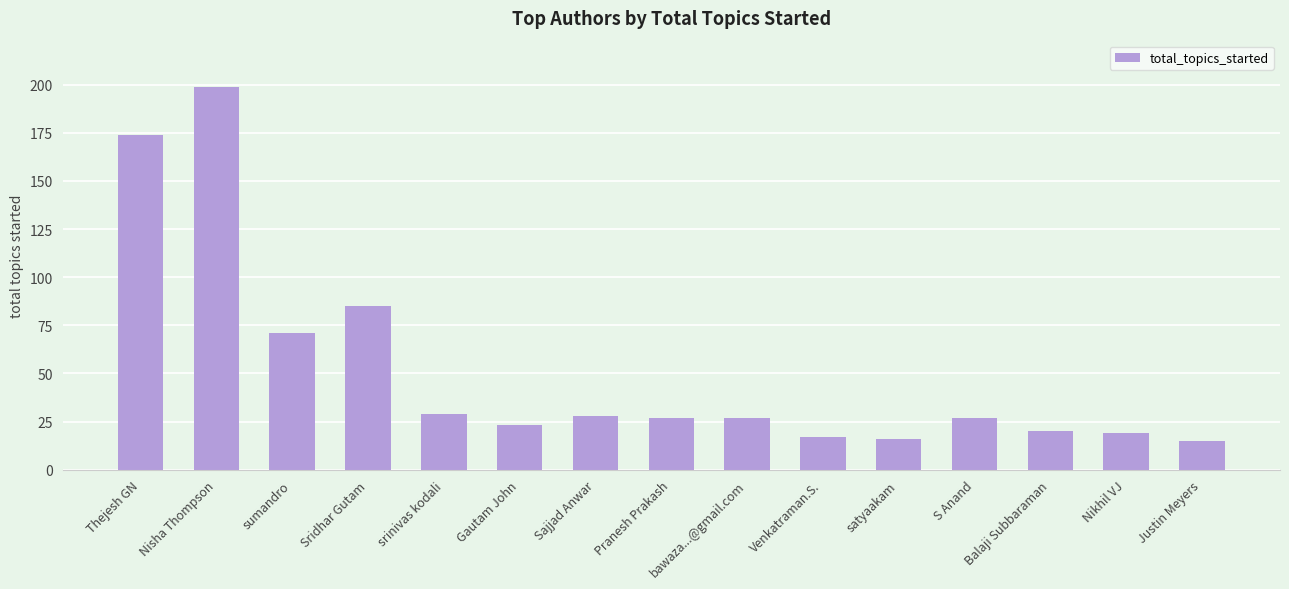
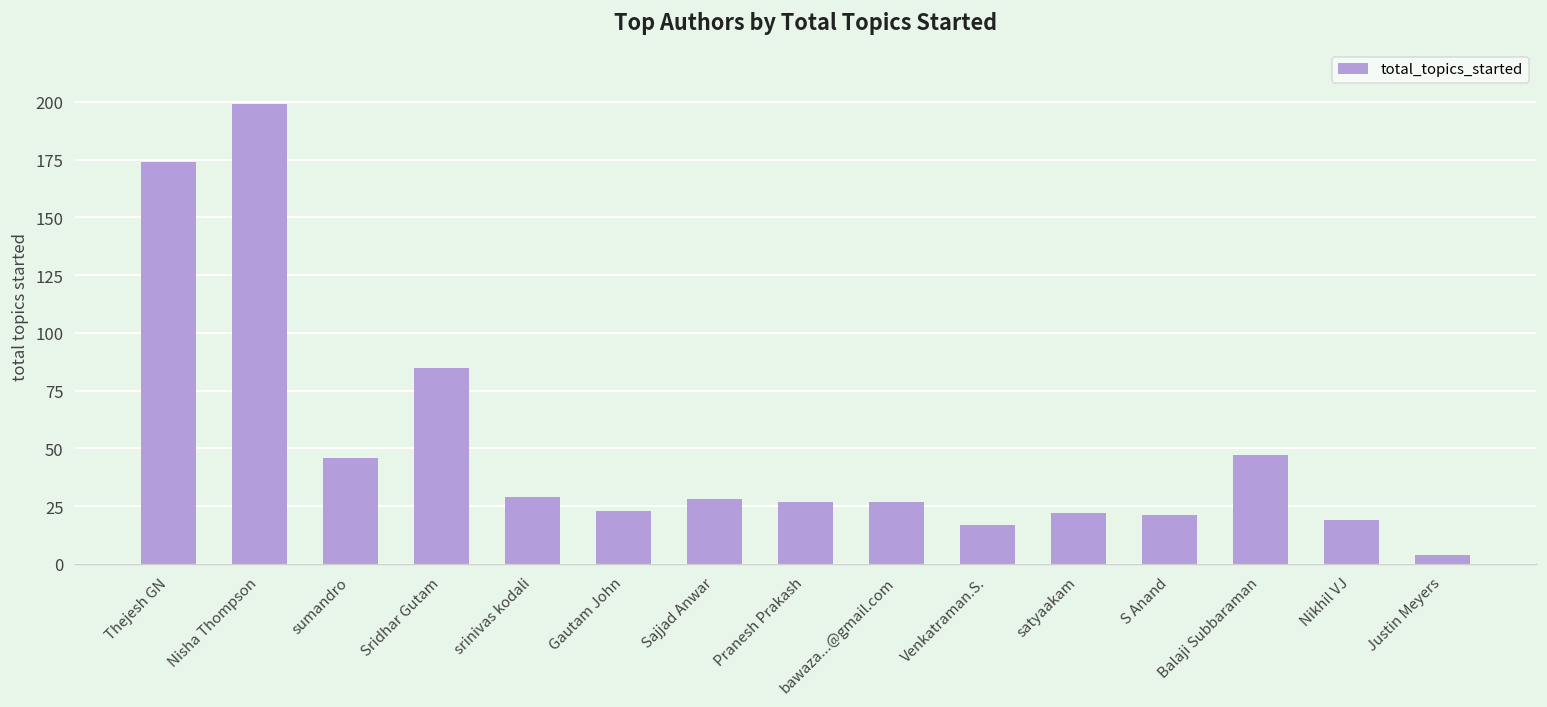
sumandro: 71 -> 46
satyaakam: 16 -> 22
S Anand: 27 -> 21
Balaji Subbaraman: 20 -> 47
Justin Meyers: 15 -> 4
